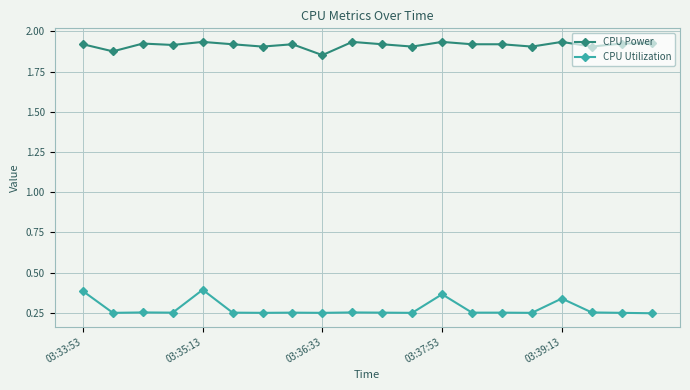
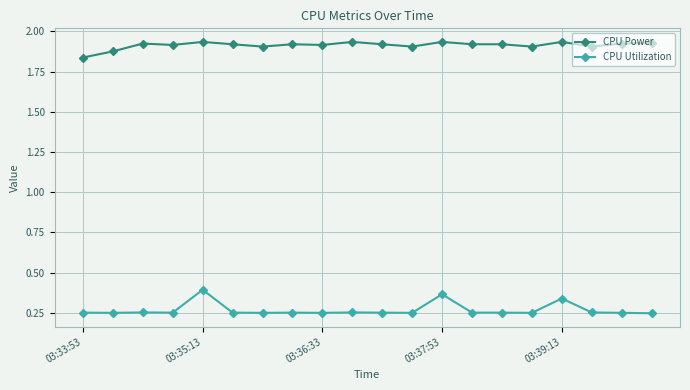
CPU Power, 03:33:53: 1.92 -> 1.84
CPU Utilization, 03:33:53: 0.38 -> 0.25
CPU Power, 03:36:33: 1.85 -> 1.92
